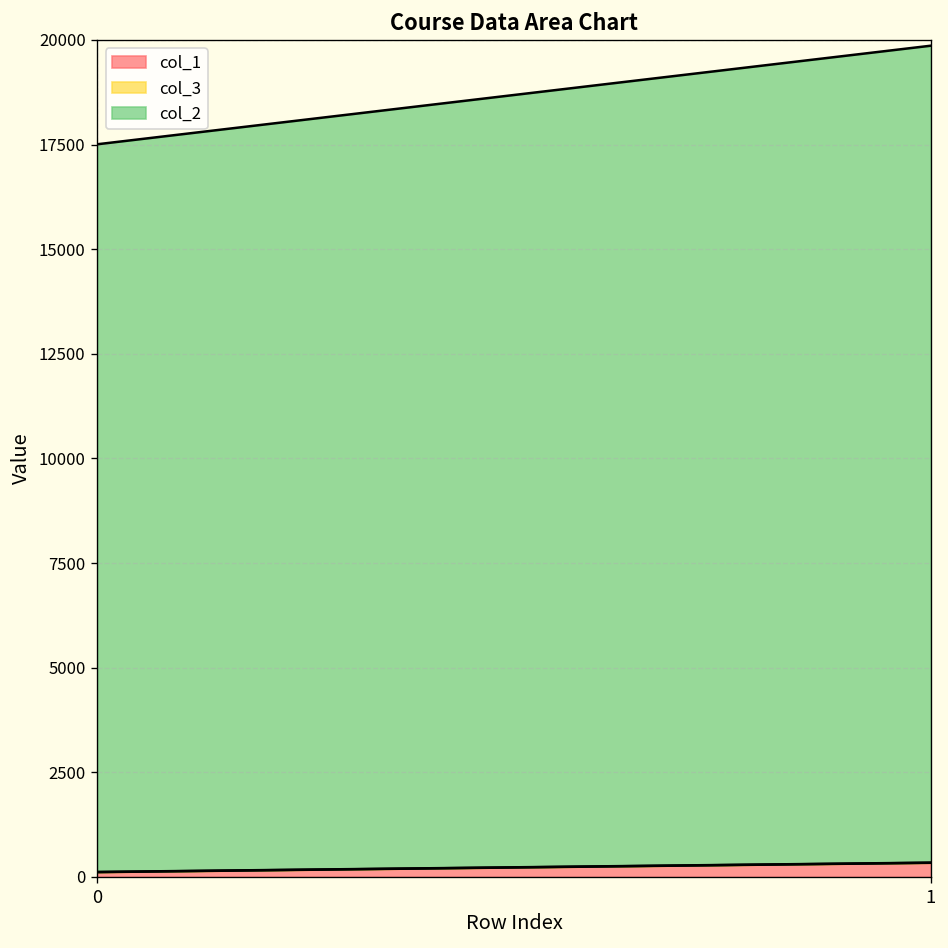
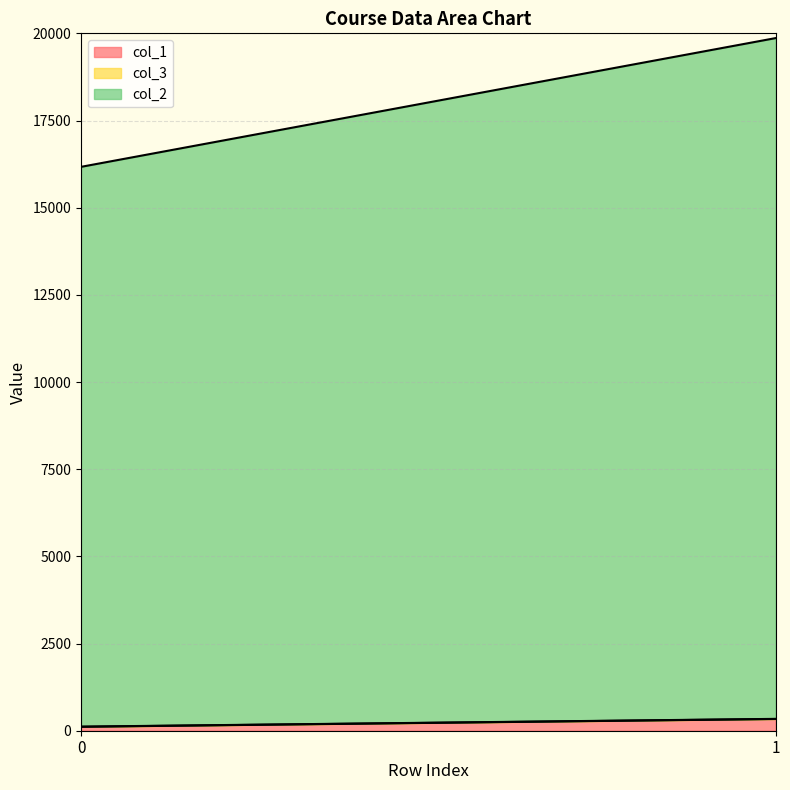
col_2, 0: 17400 -> 16100
